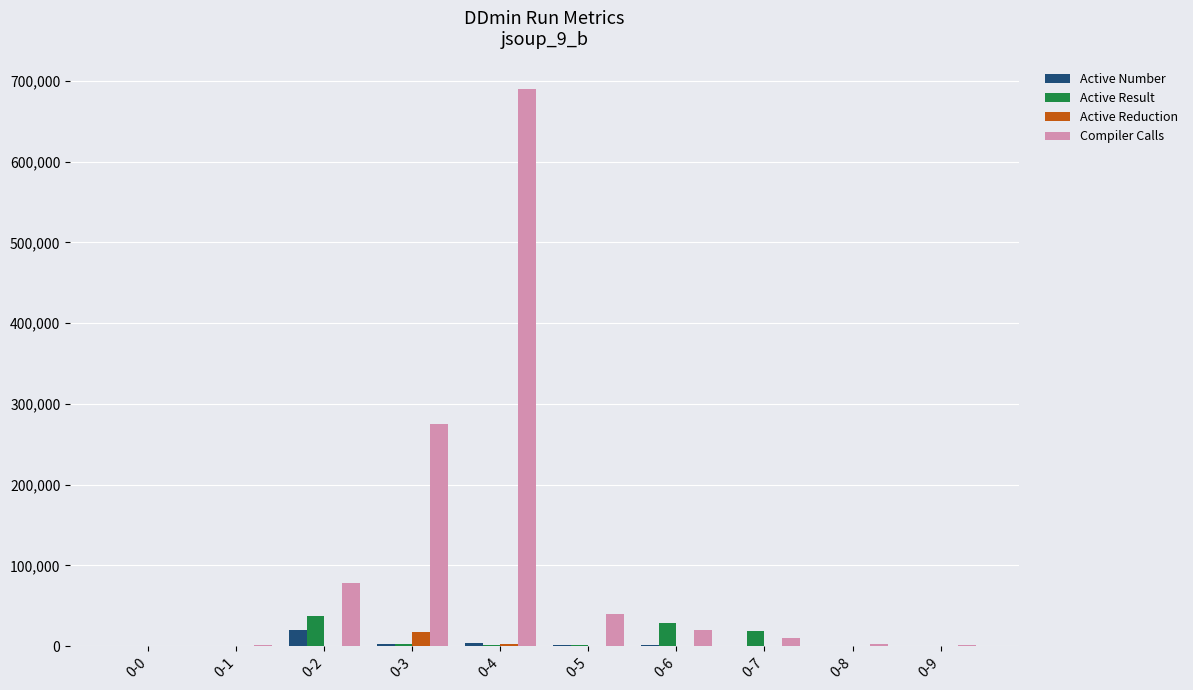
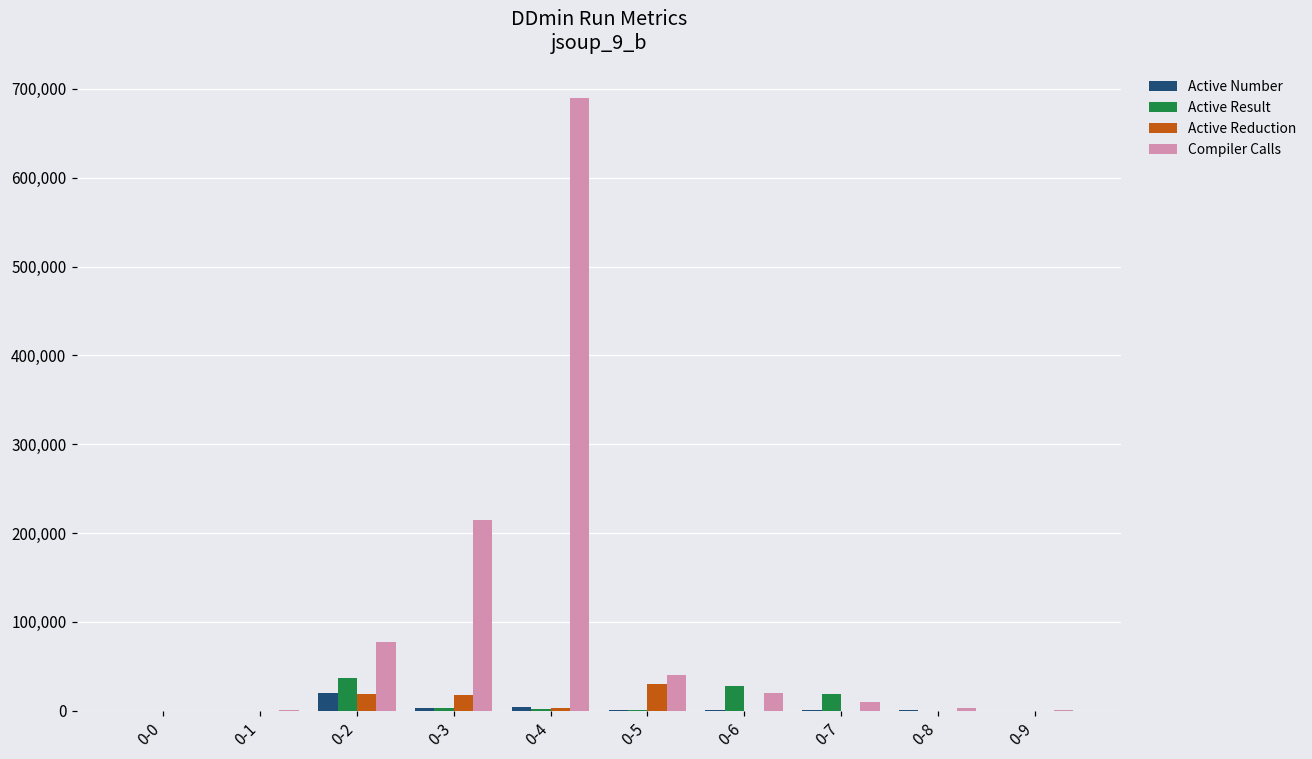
Active Reduction, 0-2: 0 -> 20,000
Compiler Calls, 0-3: 270,000 -> 210,000
Active Reduction, 0-5: 0 -> 30,000
